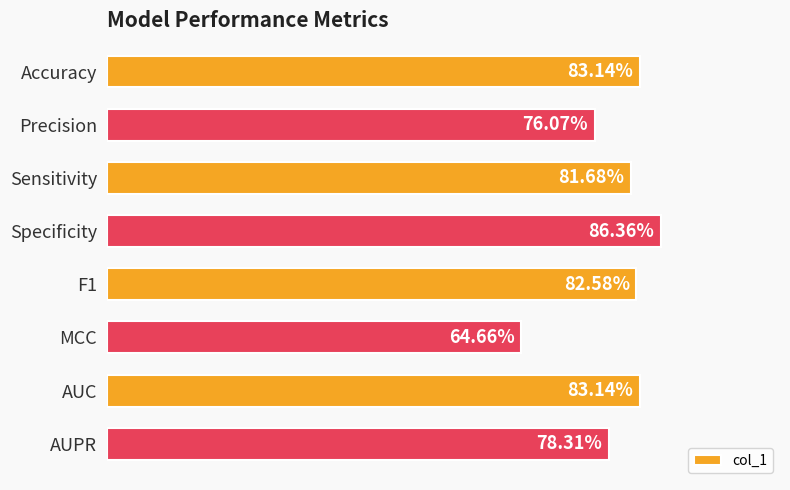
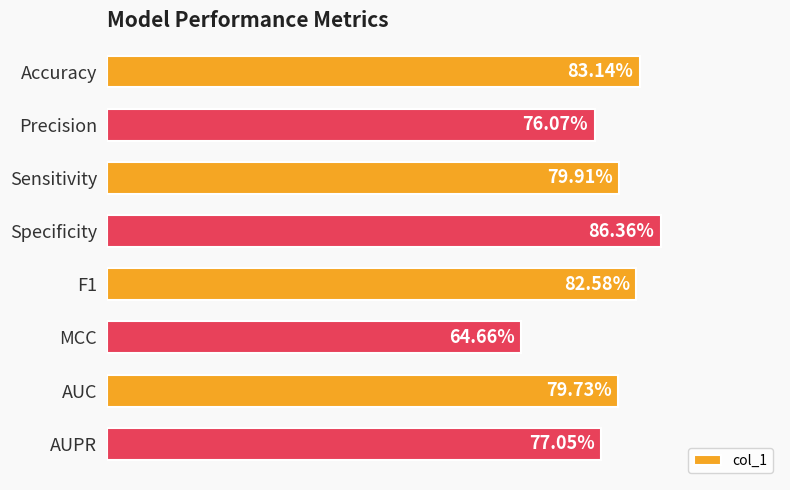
Sensitivity: 81.68% -> 79.91%
AUC: 83.14% -> 79.73%
AUPR: 78.31% -> 77.05%
